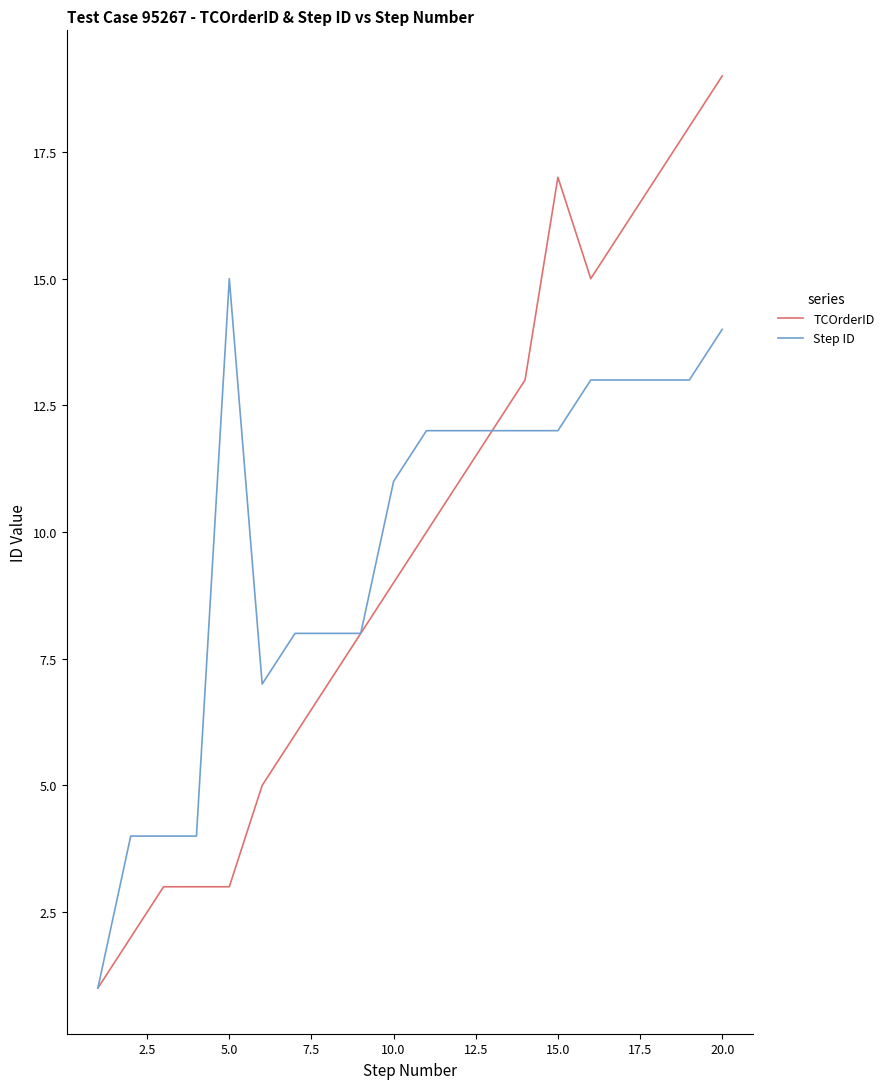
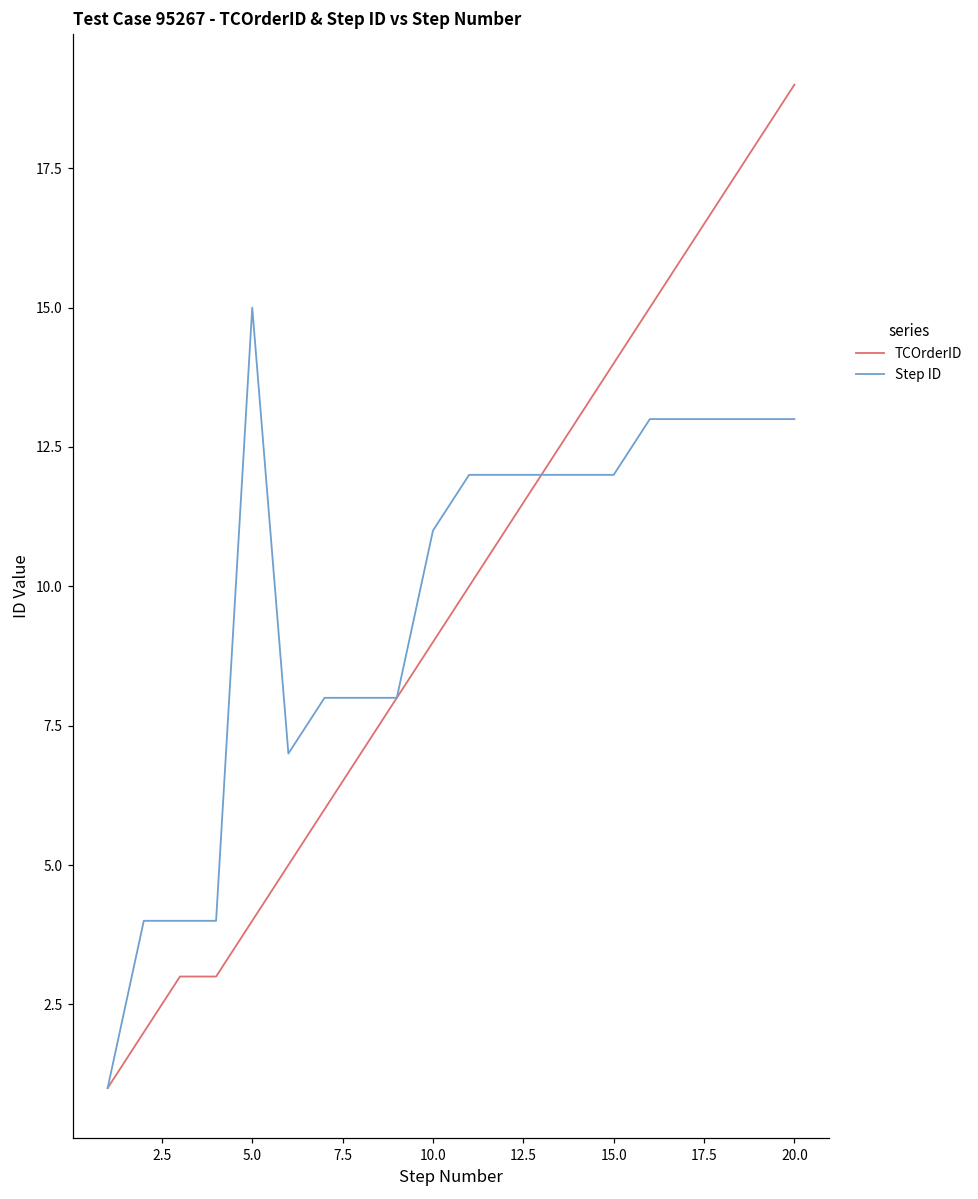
TCOrderID, 5.0: 3 -> 4
TCOrderID, 15.0: 17 -> 14
Step ID, 20.0: 14 -> 13
